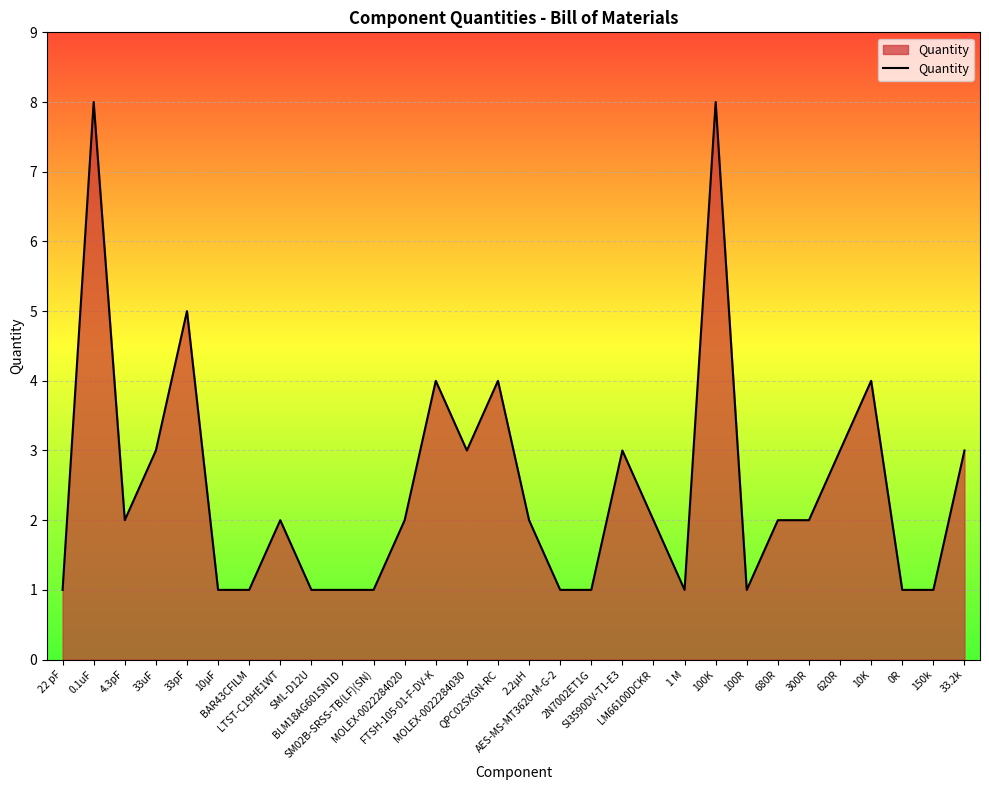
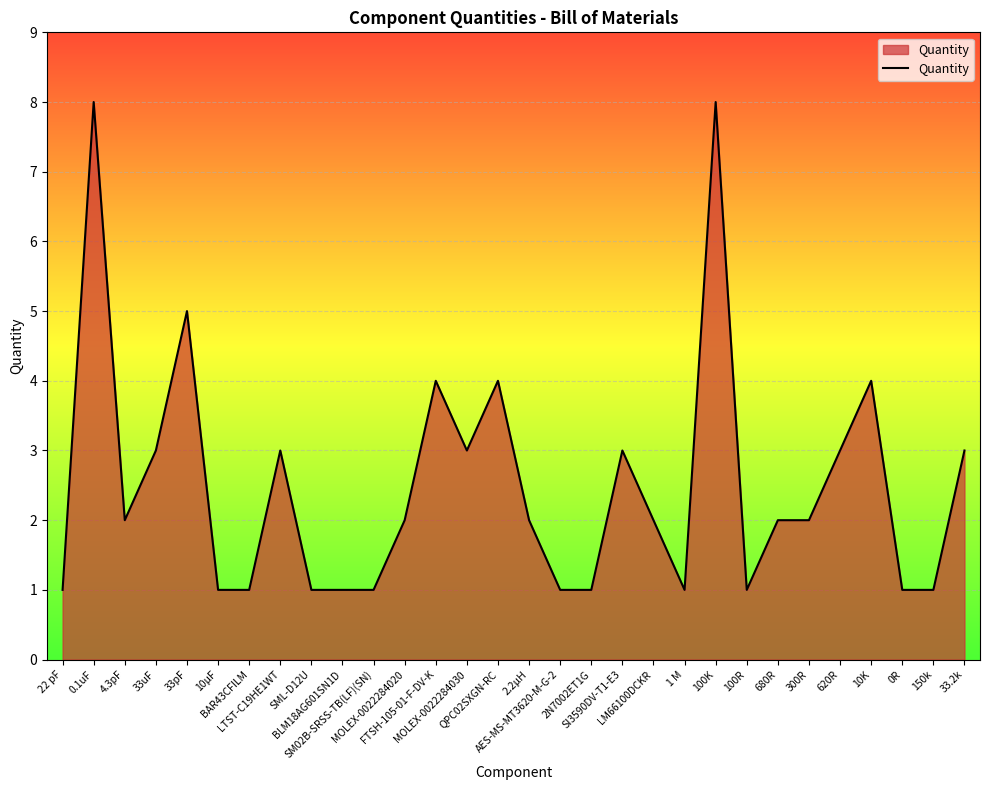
LTST-C19HE1WT: 2 -> 3
